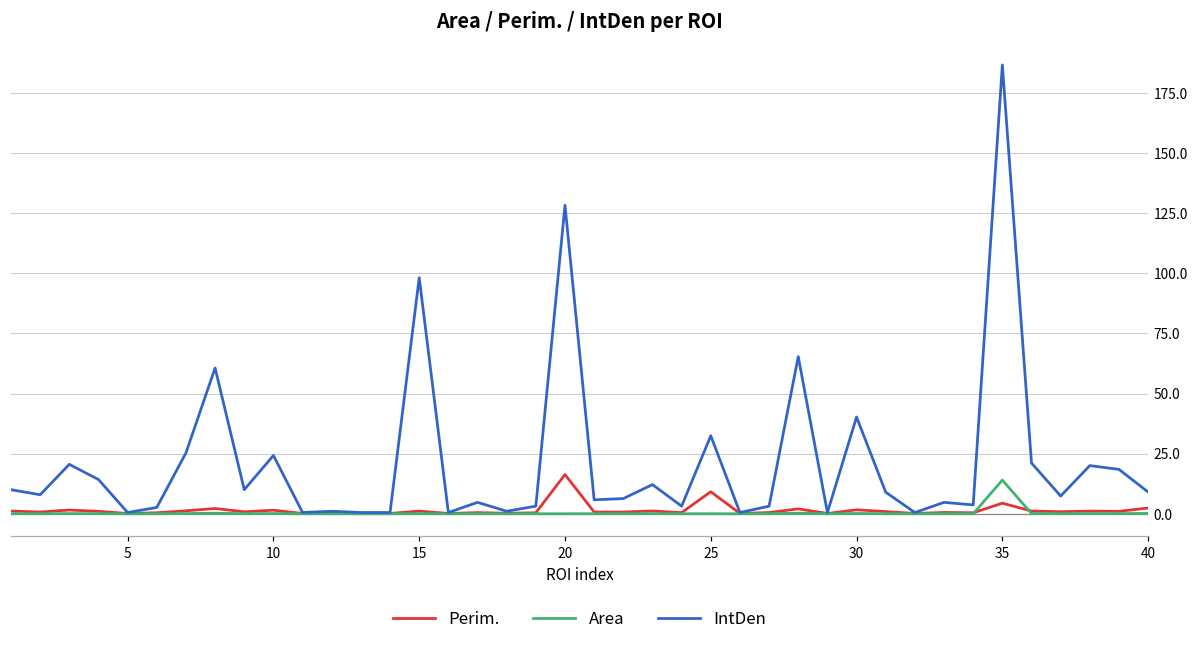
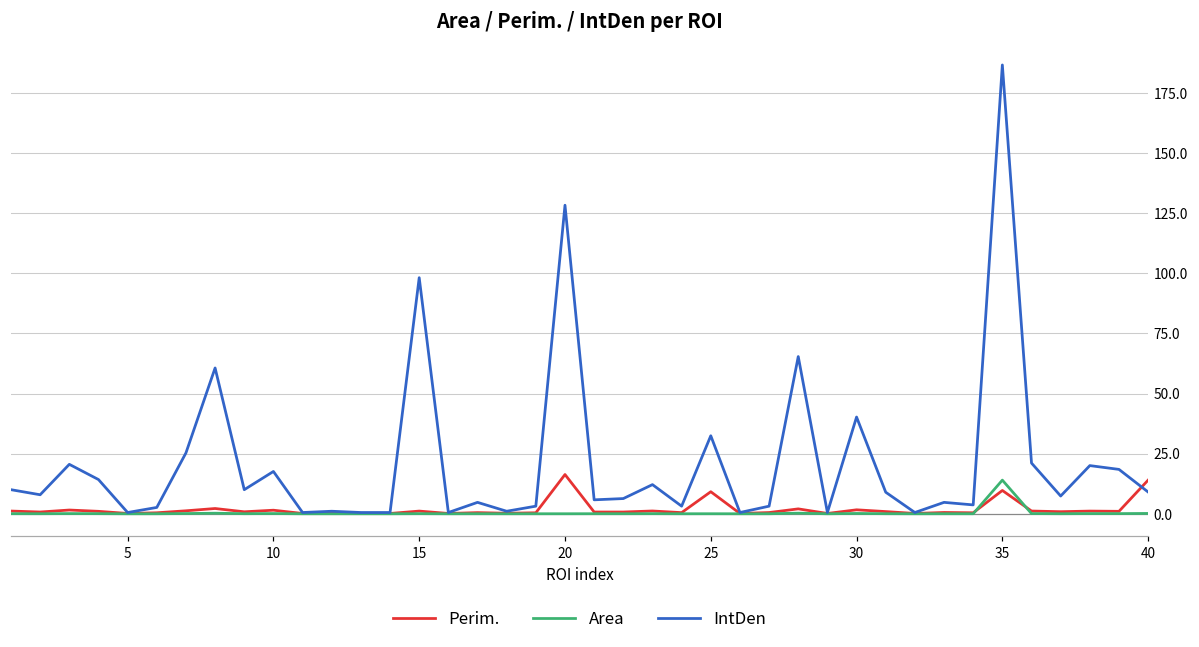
IntDen, 10: 24 -> 18
Perim., 35: 4 -> 10
Perim., 40: 2 -> 14
